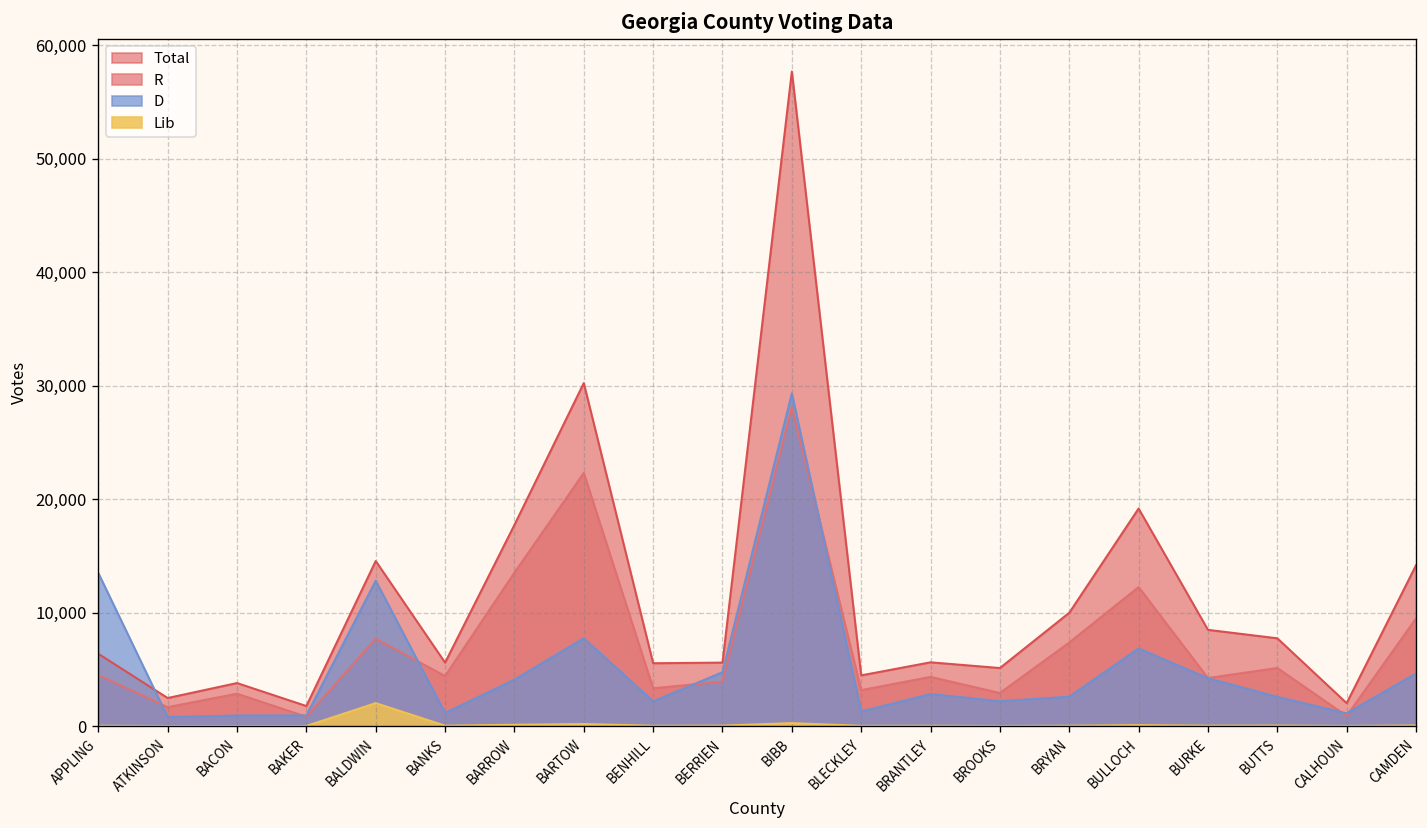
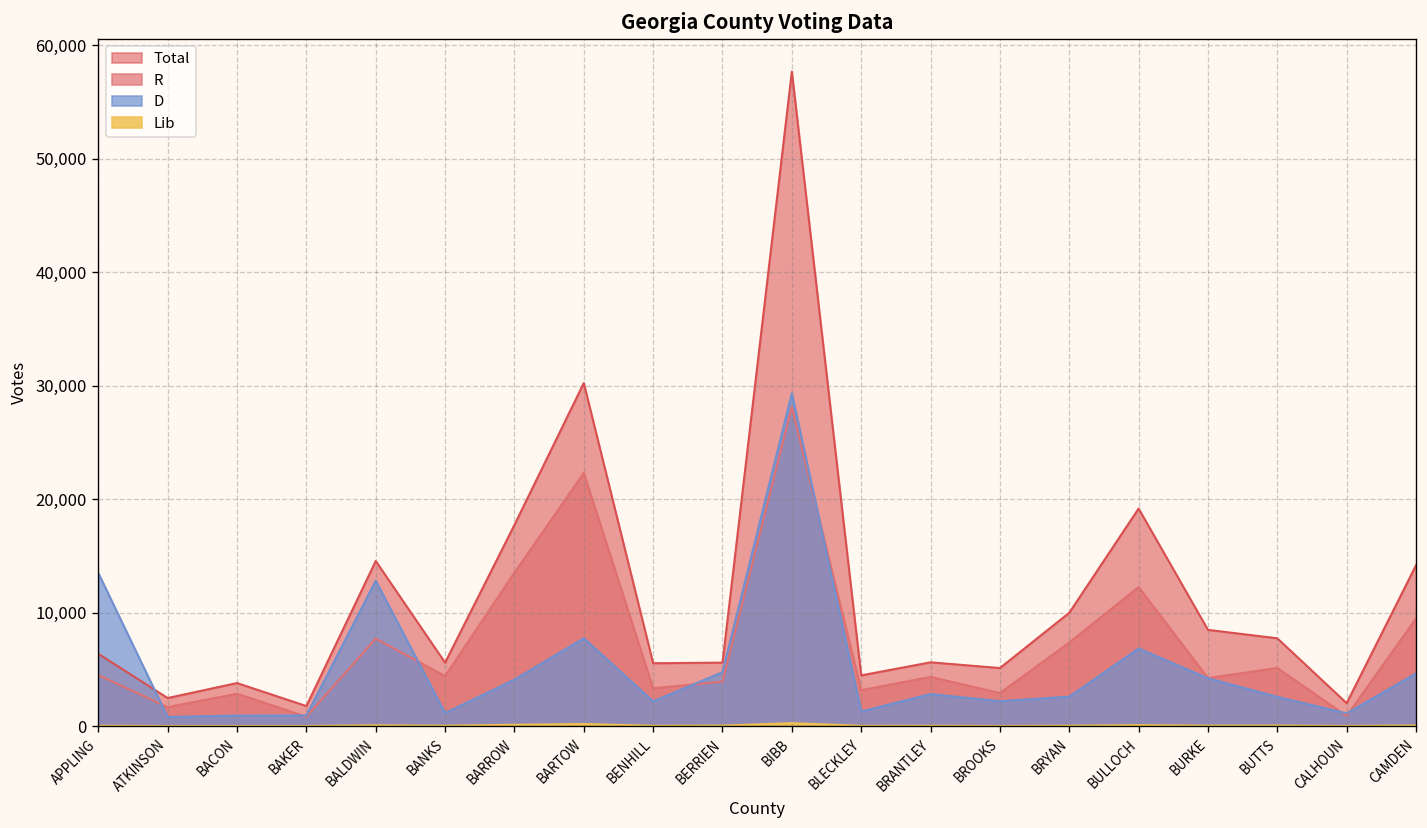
Lib, BALDWIN: 2,000 -> 0
